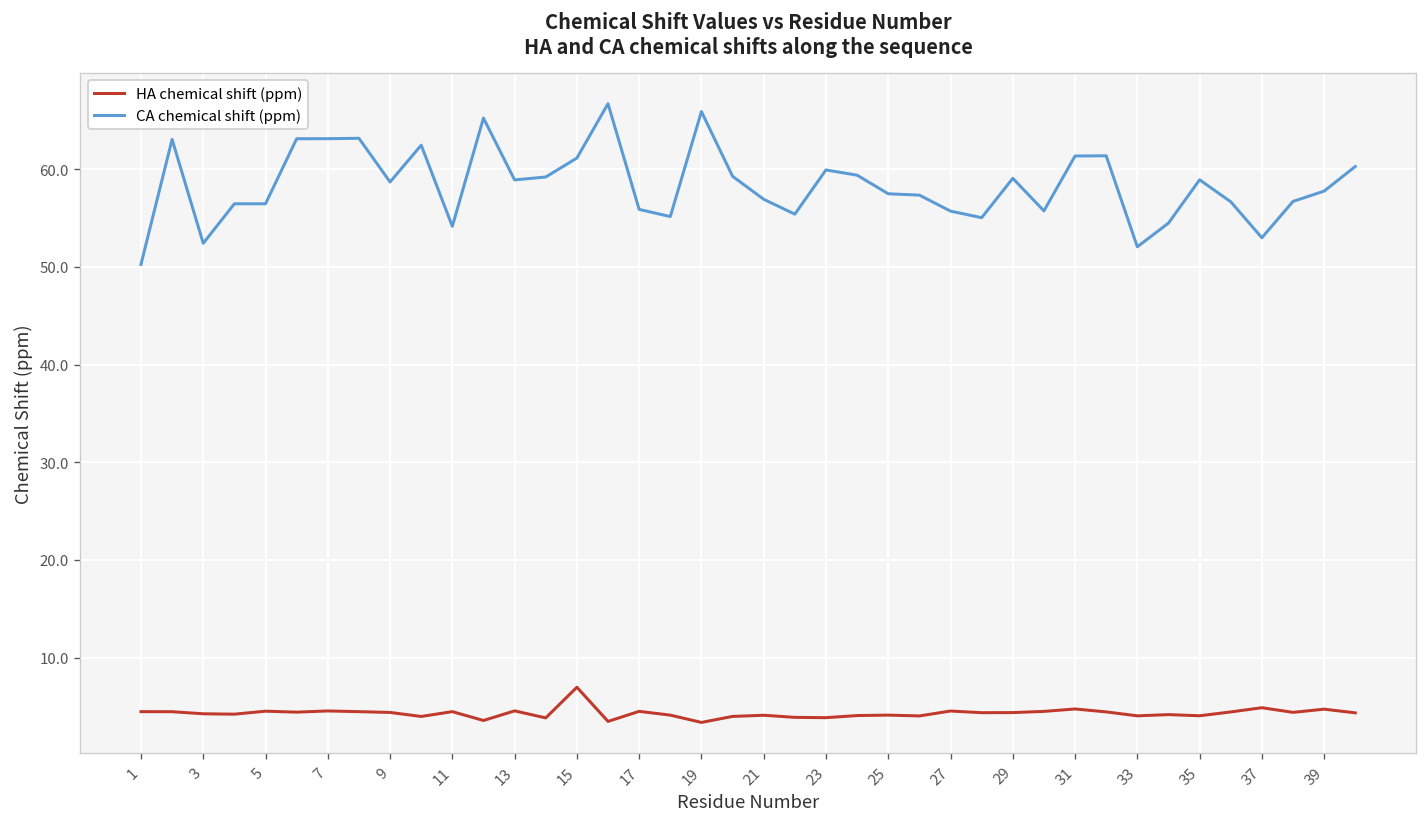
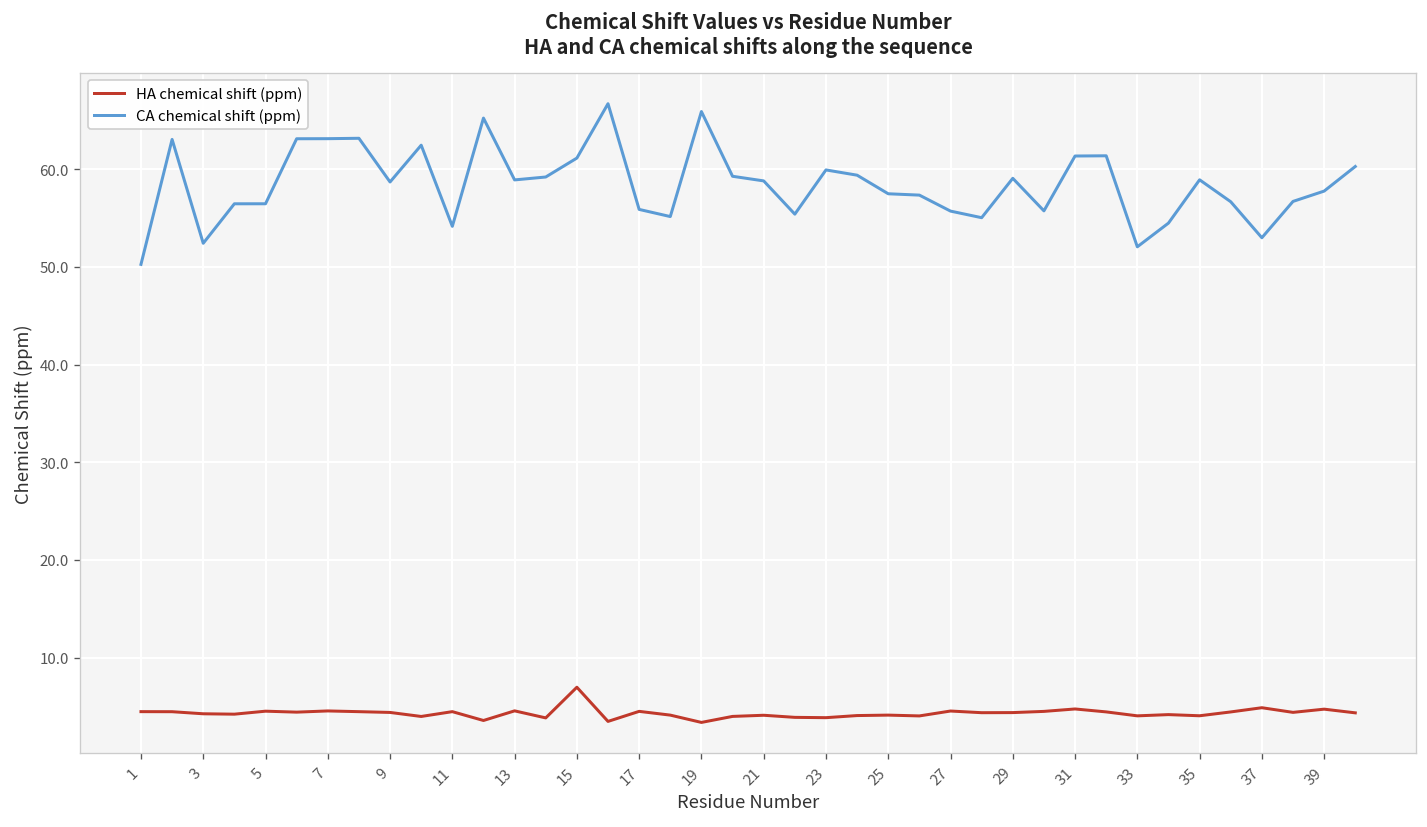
CA chemical shift (ppm), 21: 57 -> 59
